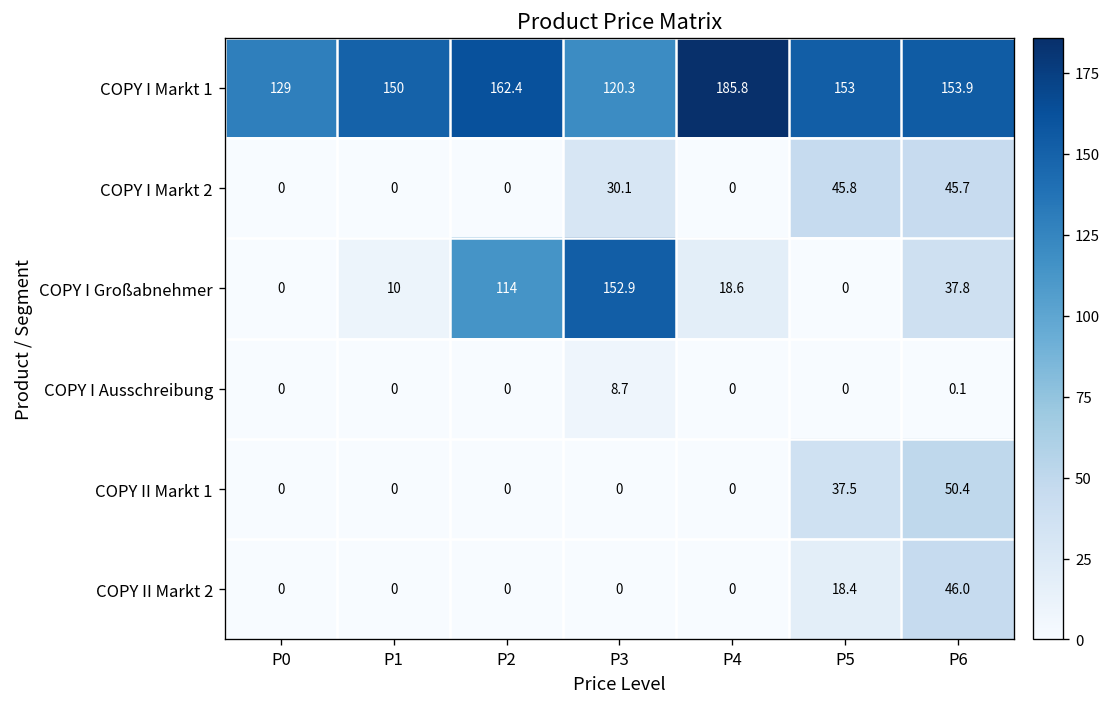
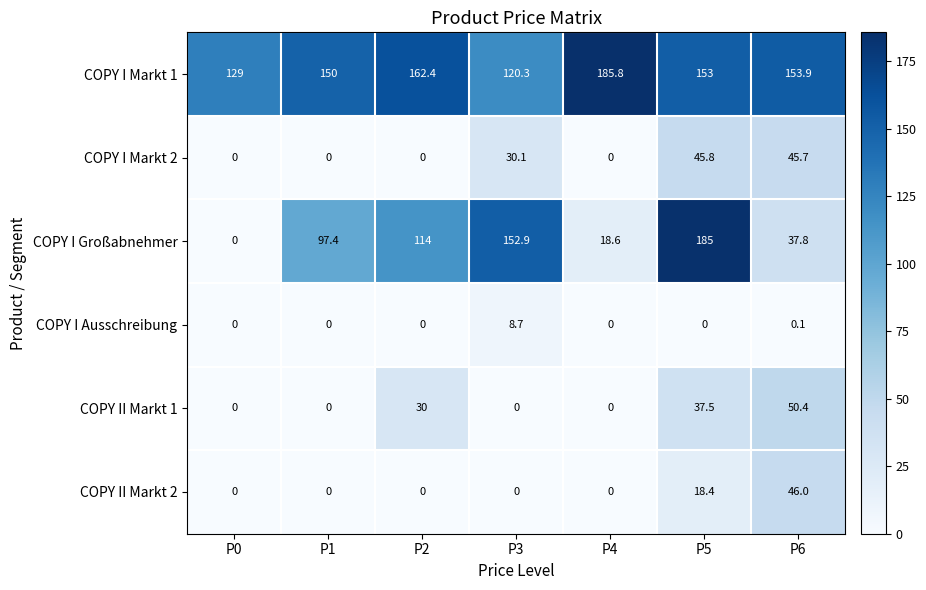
COPY I Großabnehmer, P1: 10 -> 97.4
COPY I Großabnehmer, P5: 0 -> 185
COPY II Markt 1, P2: 0 -> 30
